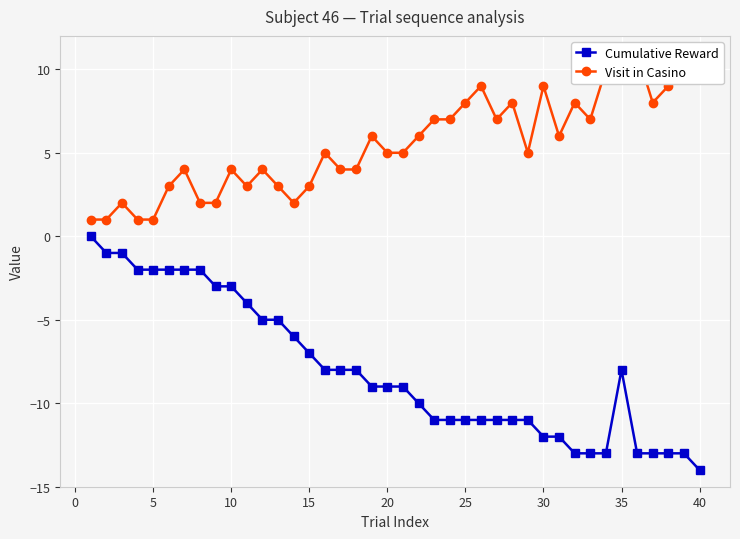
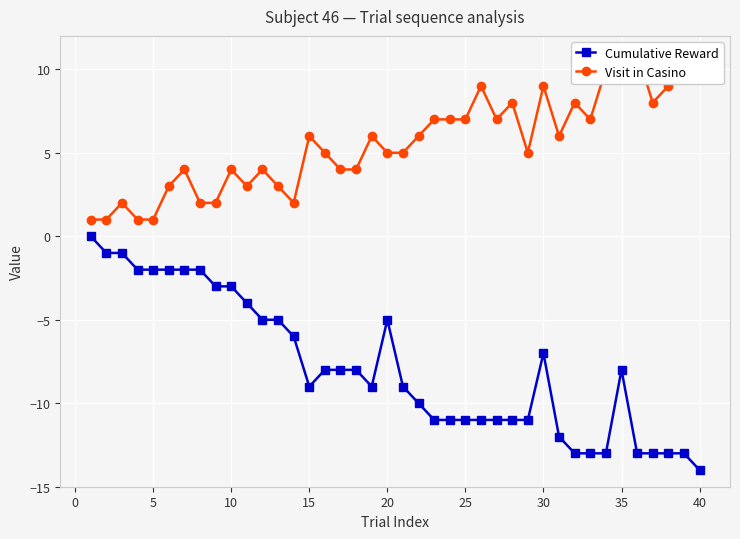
Cumulative Reward, 15: -7 -> -9
Visit in Casino, 15: 3 -> 6
Cumulative Reward, 20: -9 -> -5
Visit in Casino, 25: 8 -> 7
Cumulative Reward, 30: -12 -> -7
